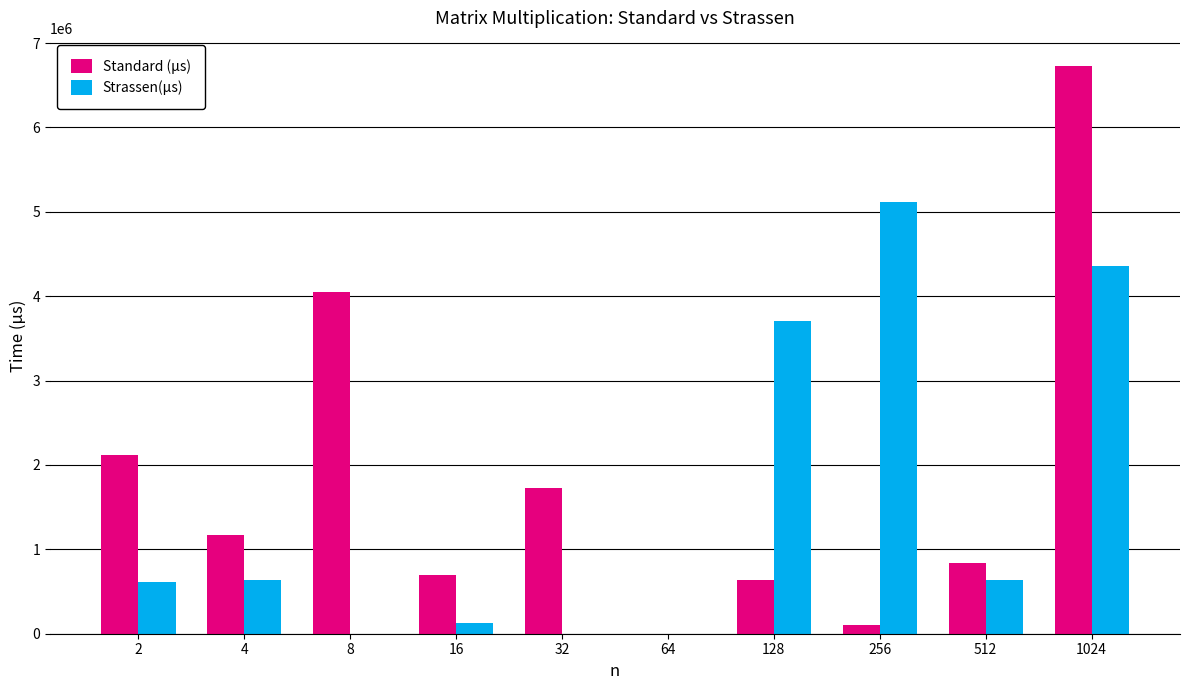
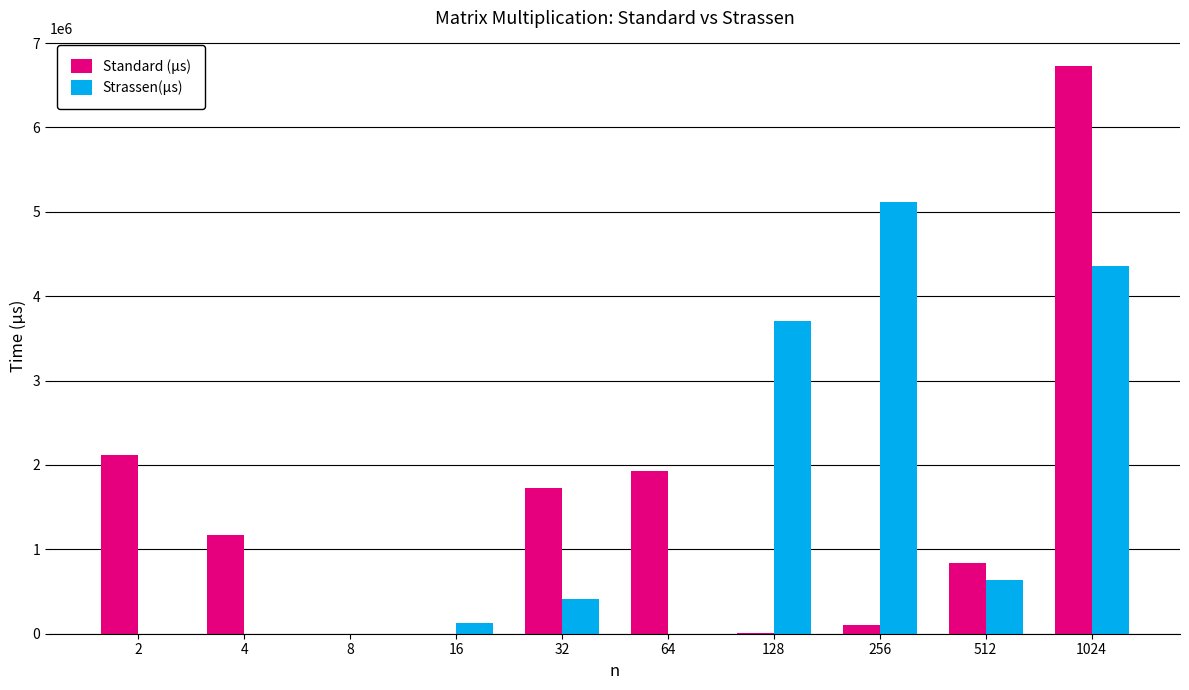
Strassen(µs), 2: 600000 -> 0
Strassen(µs), 4: 600000 -> 0
Standard (µs), 8: 4000000 -> 0
Standard (µs), 16: 700000 -> 0
Strassen(µs), 32: 0 -> 400000
Standard (µs), 64: 0 -> 1900000
Standard (µs), 128: 600000 -> 0
